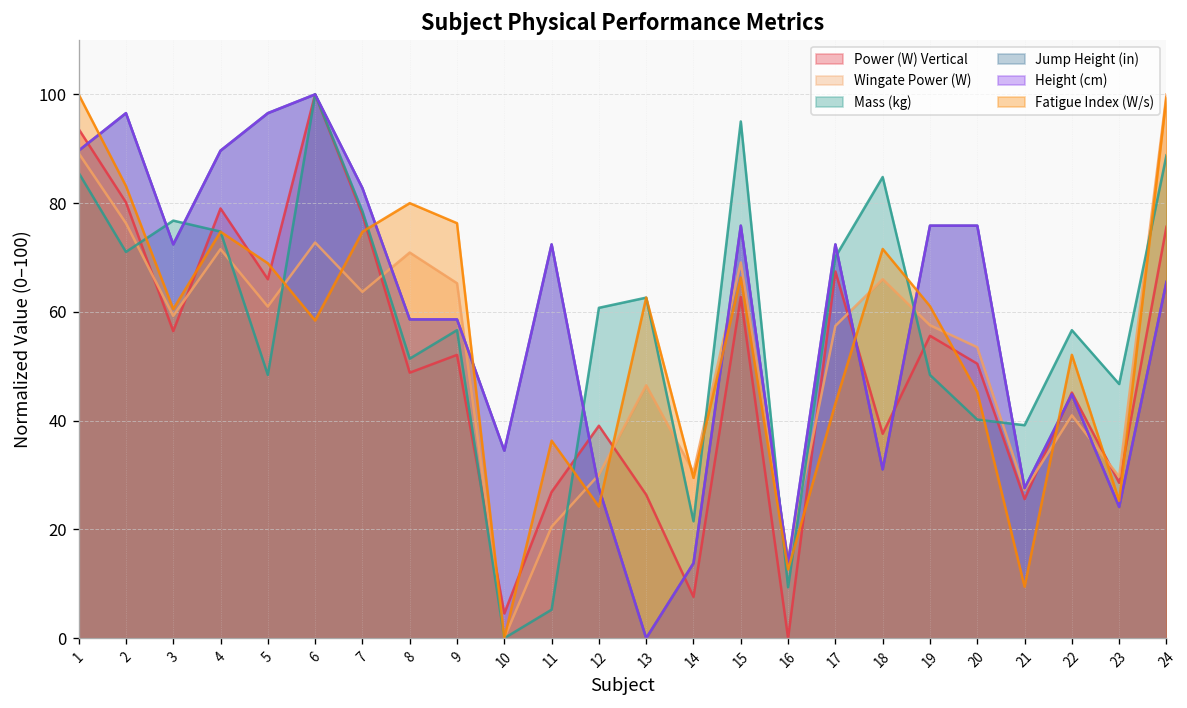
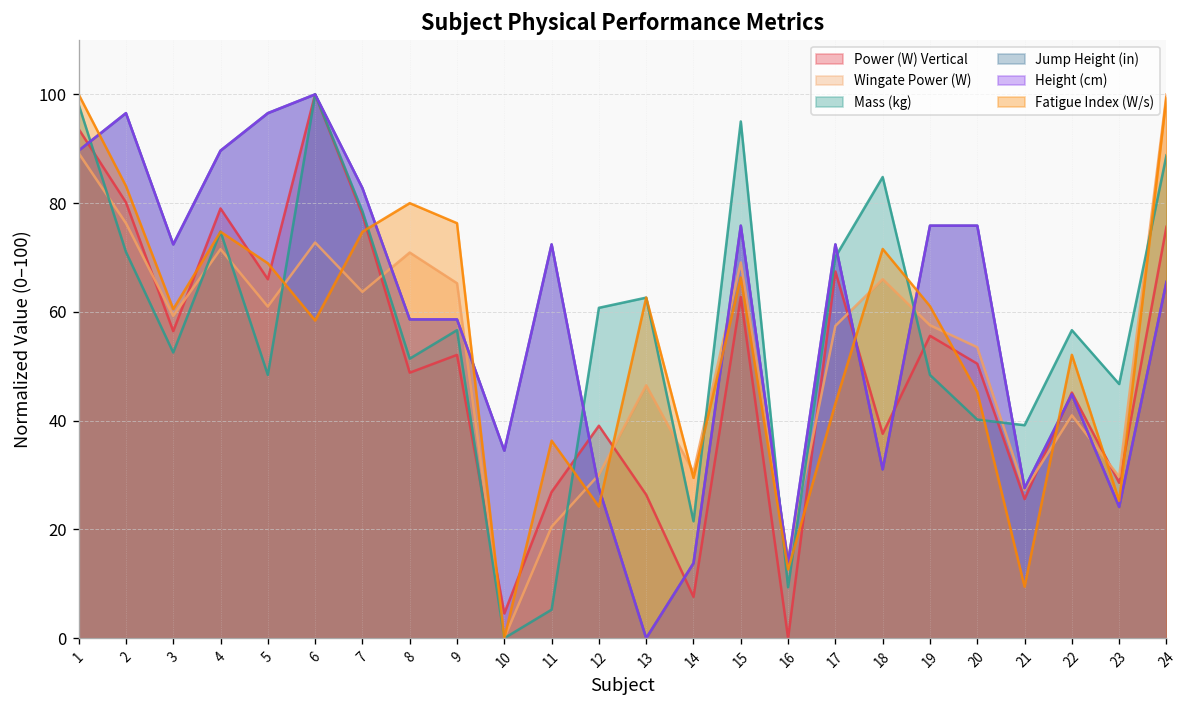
Mass (kg), 1: 86 -> 98
Mass (kg), 3: 77 -> 53
